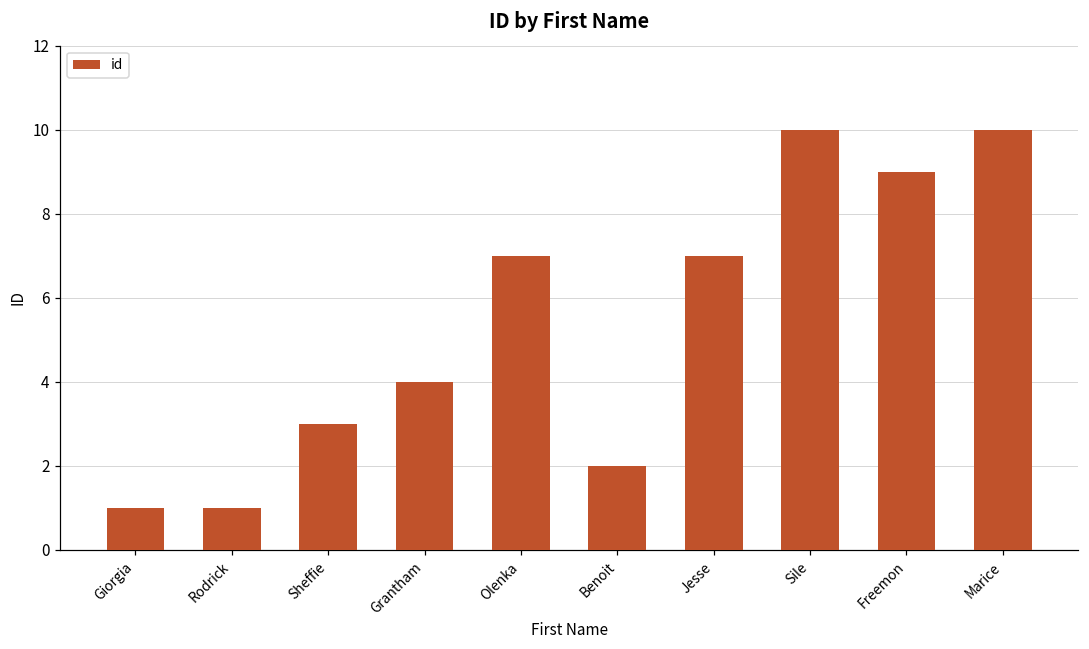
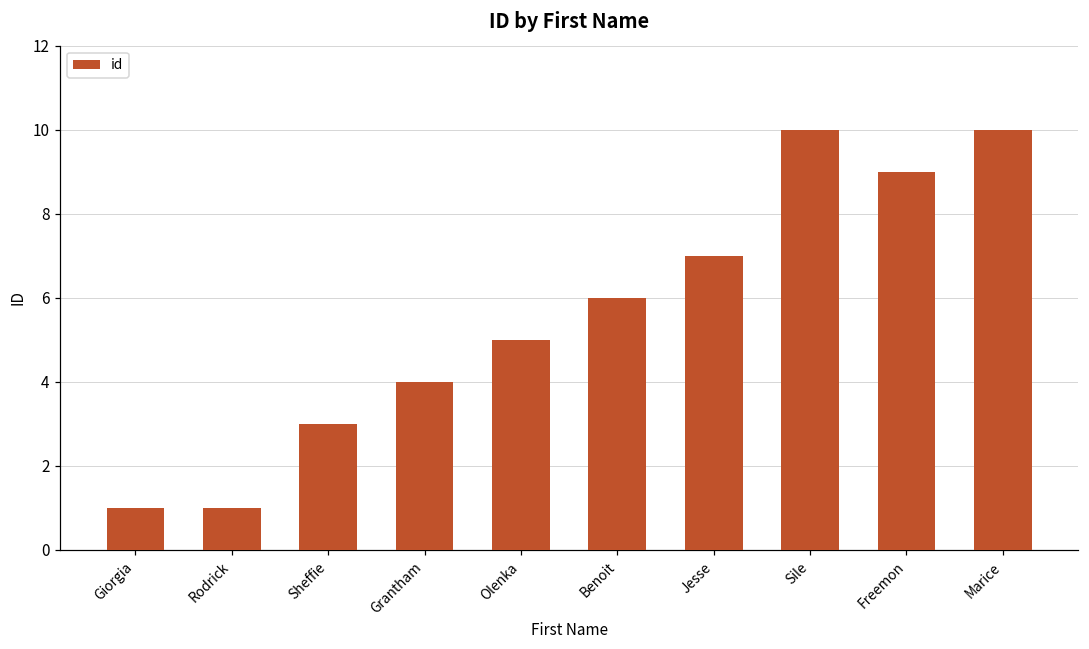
Olenka: 7 -> 5
Benoit: 2 -> 6
